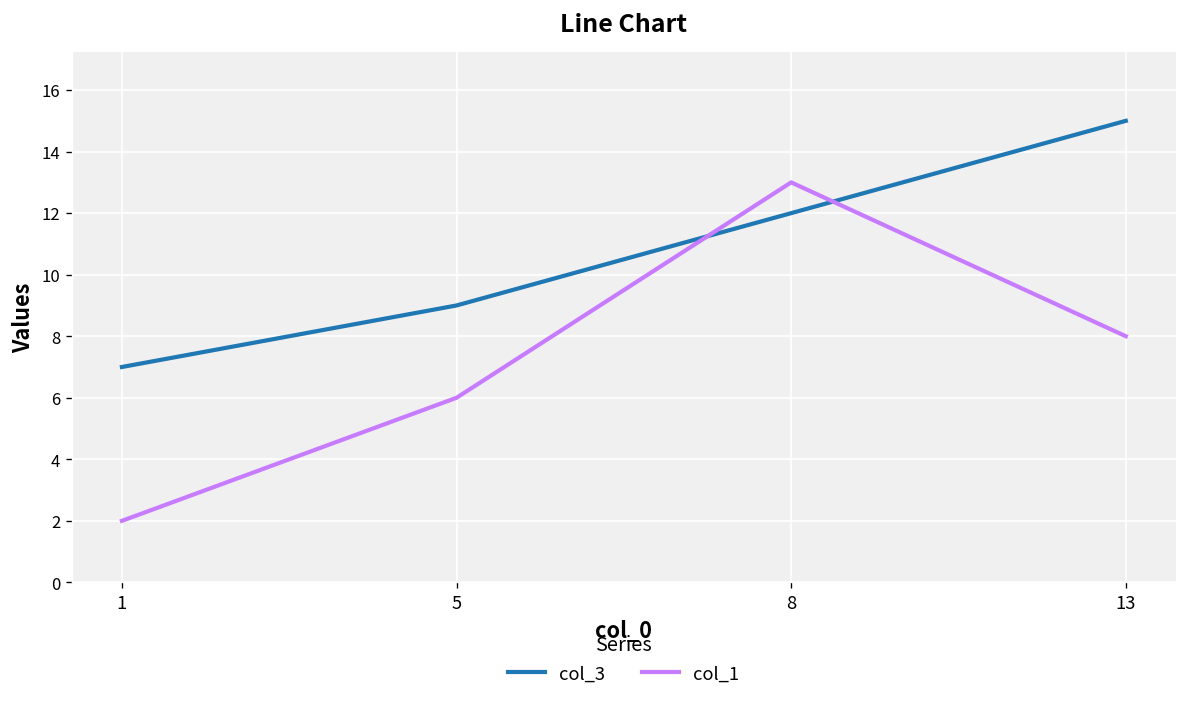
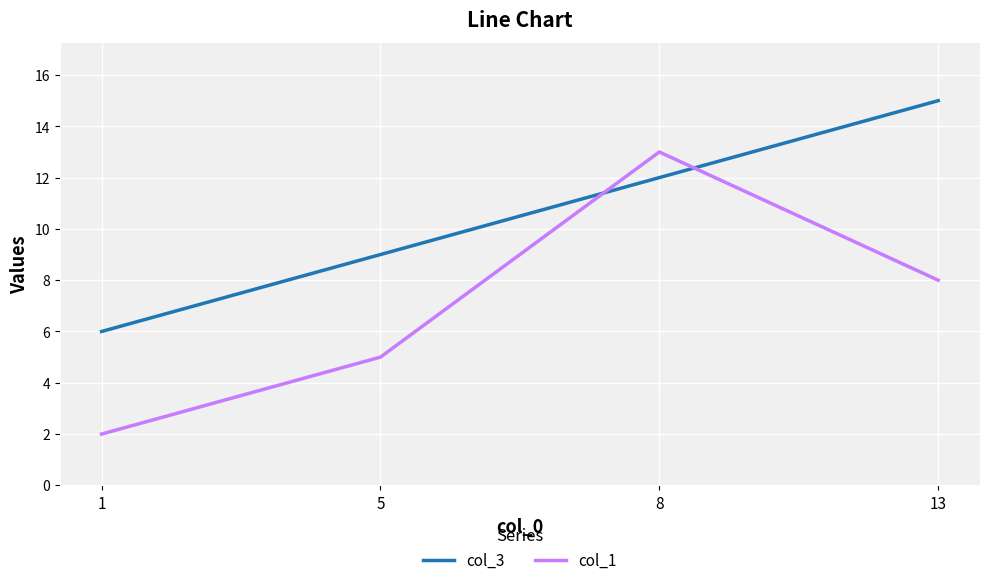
col_3, 1: 7 -> 6
col_1, 5: 6 -> 5
